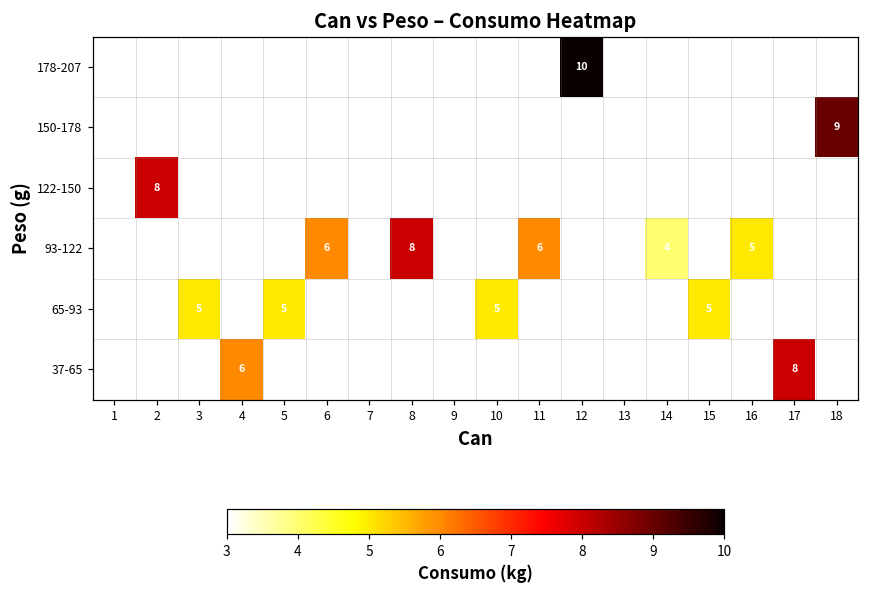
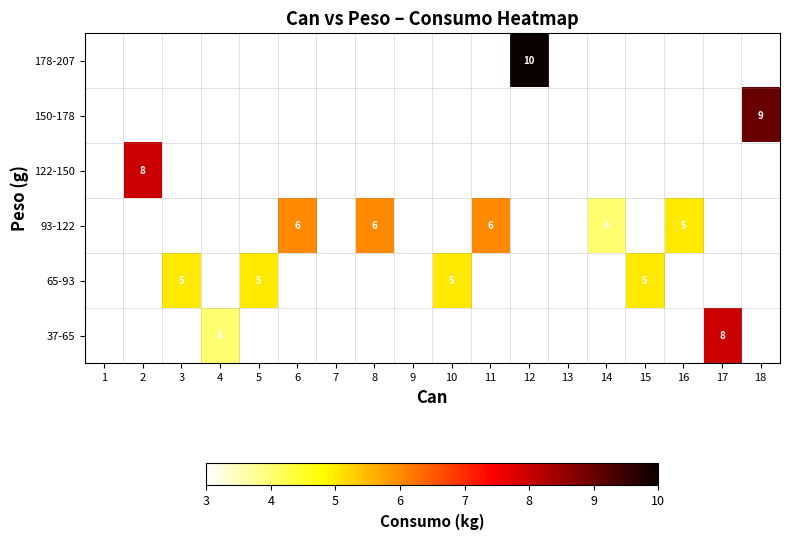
93-122, 8: 8 -> 6
37-65, 4: 6 -> 4
